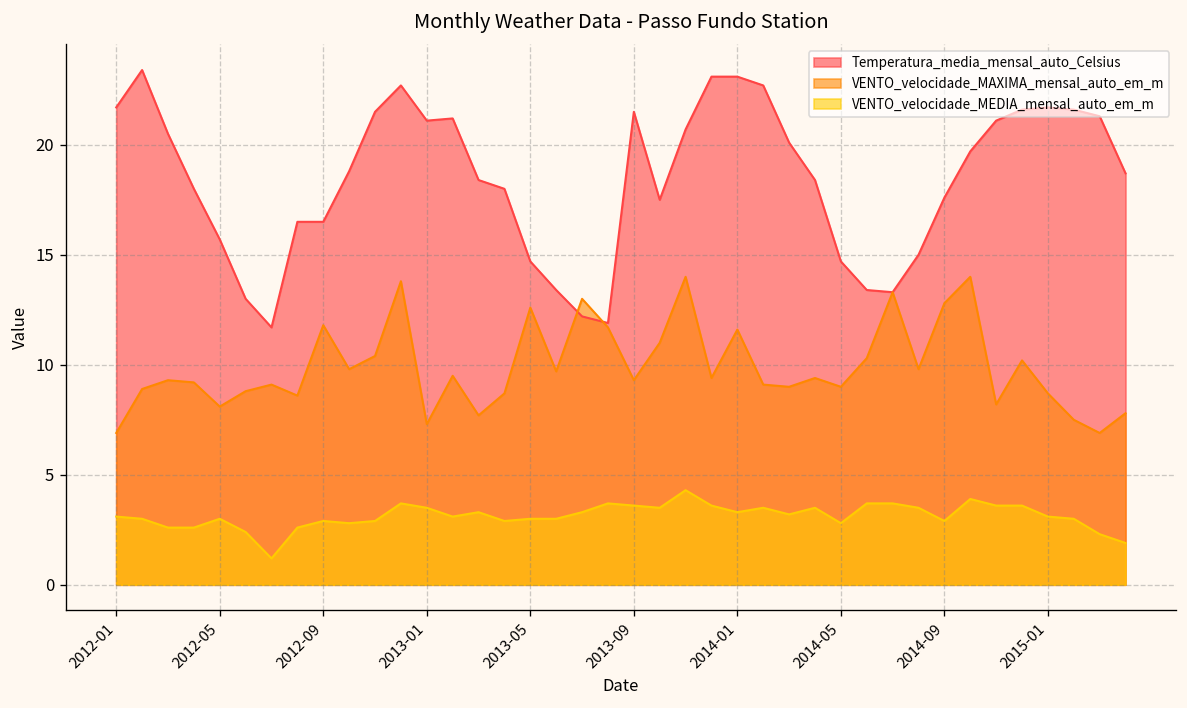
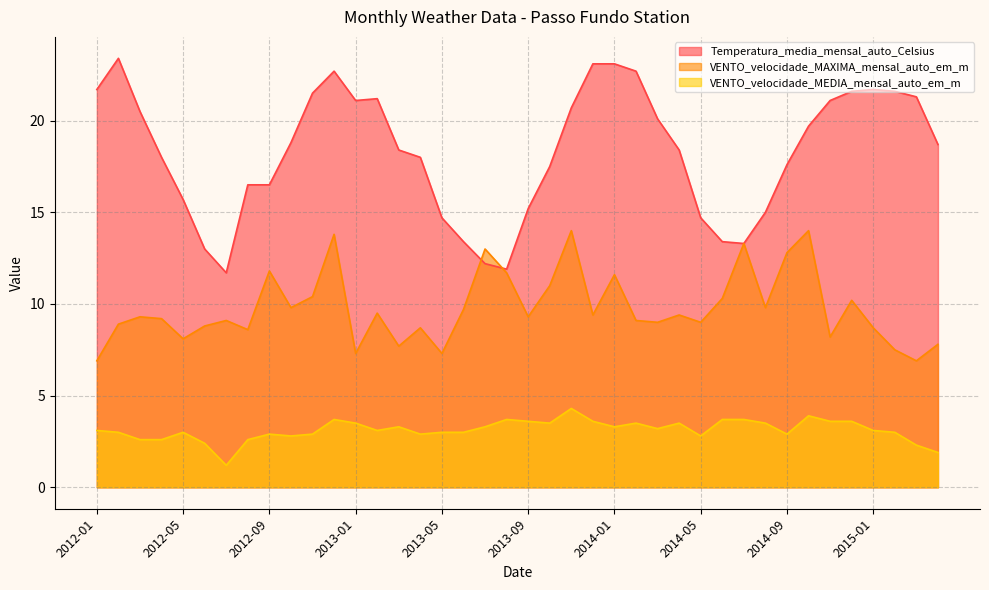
VENTO_velocidade_MAXIMA_mensal_auto_em_m, 2013-05: 12.6 -> 7.3
Temperatura_media_mensal_auto_Celsius, 2013-09: 21.5 -> 15.2
